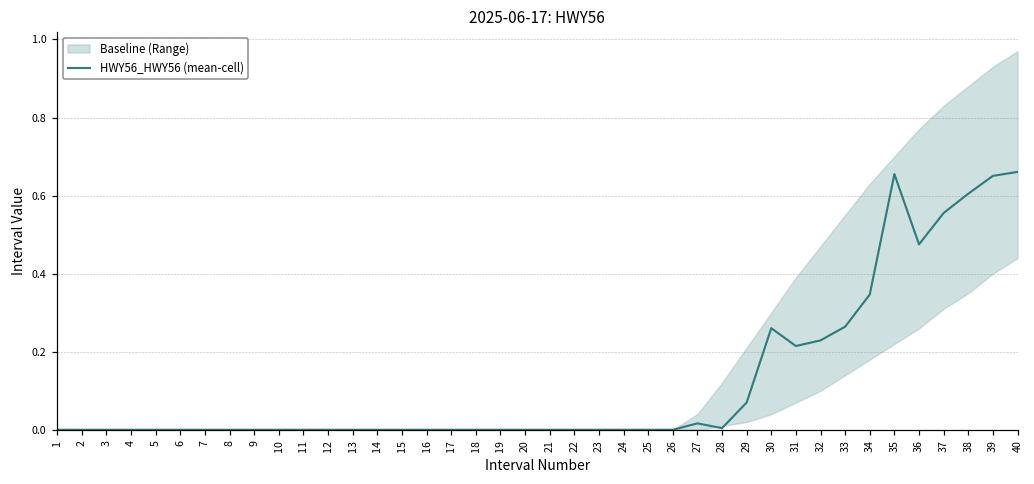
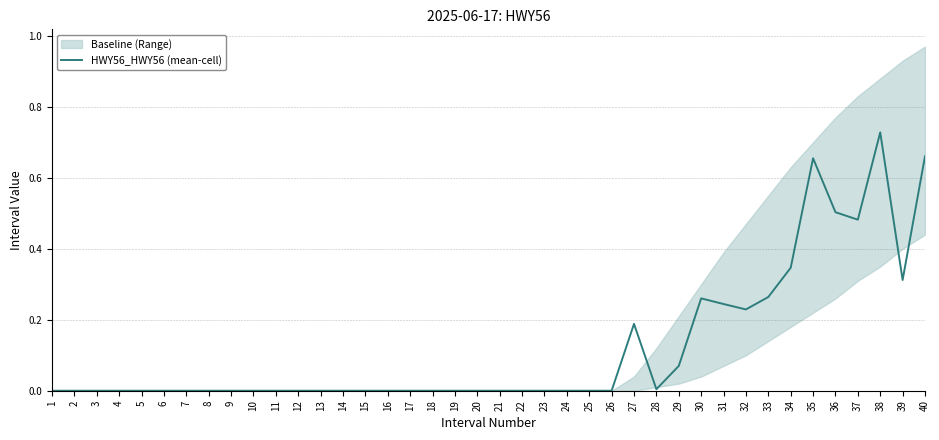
HWY56_HWY56 (mean-cell), 27: 0.02 -> 0.19
HWY56_HWY56 (mean-cell), 31: 0.21 -> 0.24
HWY56_HWY56 (mean-cell), 36: 0.48 -> 0.50
HWY56_HWY56 (mean-cell), 37: 0.56 -> 0.48
HWY56_HWY56 (mean-cell), 38: 0.60 -> 0.73
HWY56_HWY56 (mean-cell), 39: 0.65 -> 0.31
